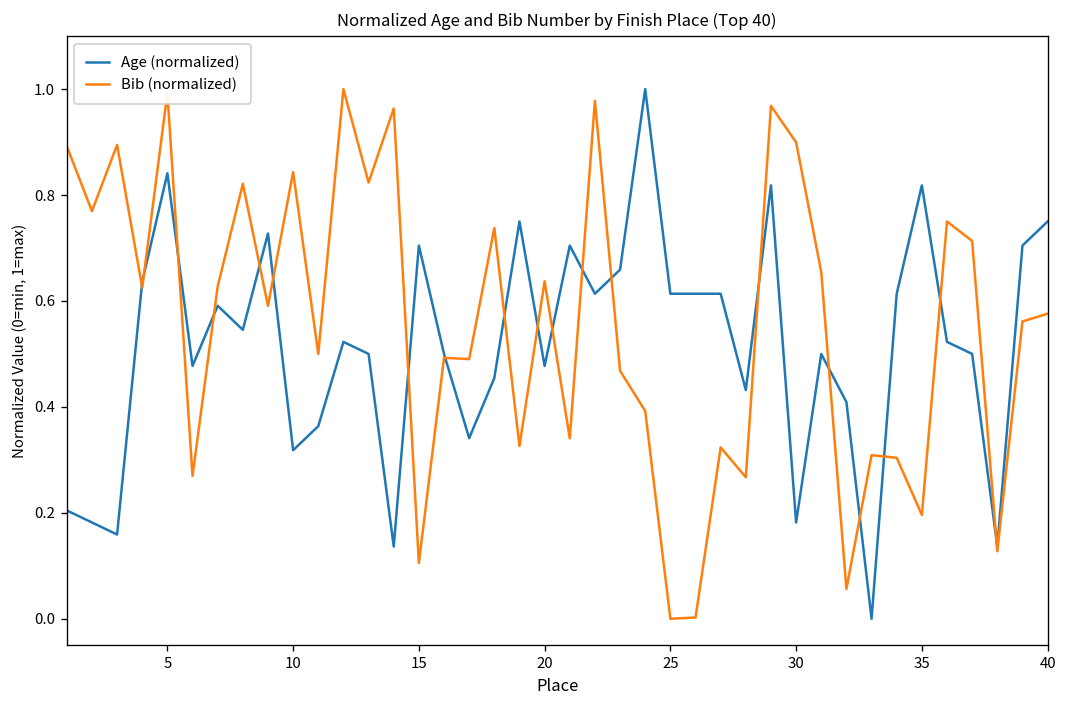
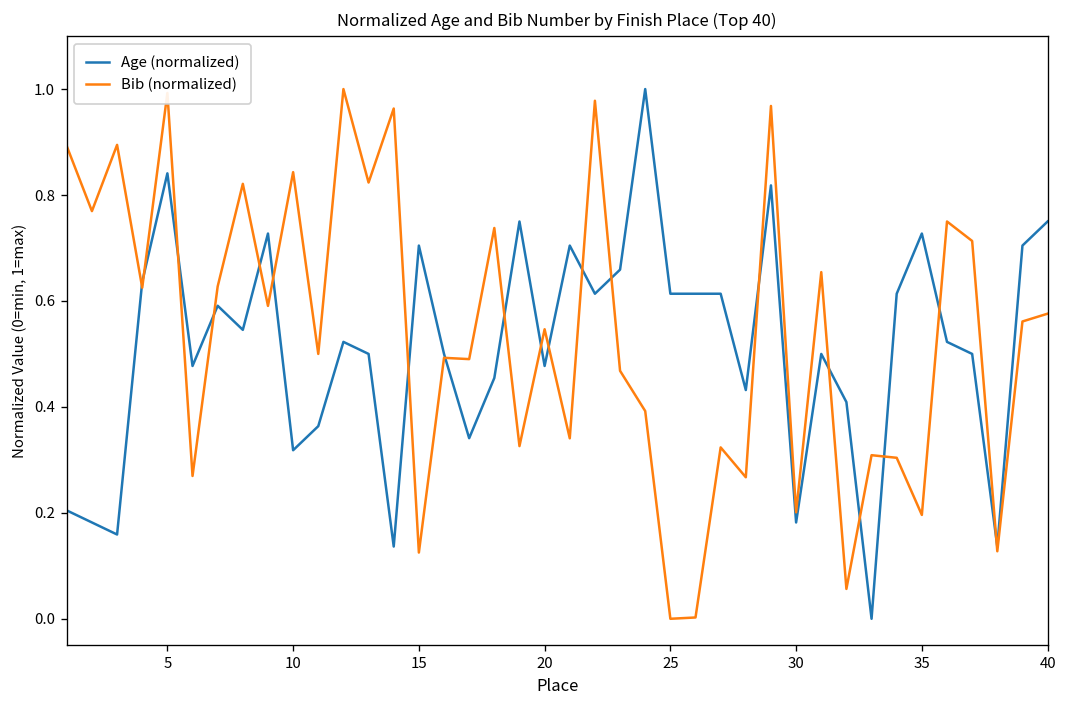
Bib (normalized), 15: 0.11 -> 0.13
Bib (normalized), 20: 0.64 -> 0.55
Bib (normalized), 30: 0.90 -> 0.20
Age (normalized), 35: 0.82 -> 0.73
